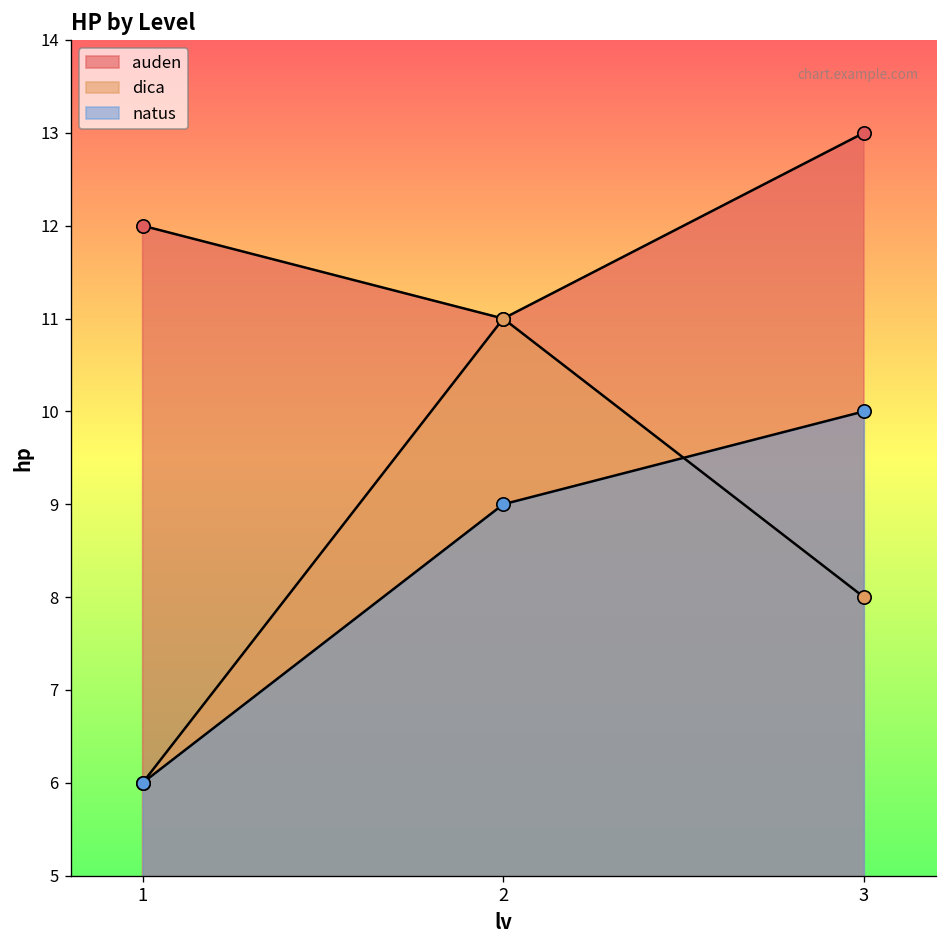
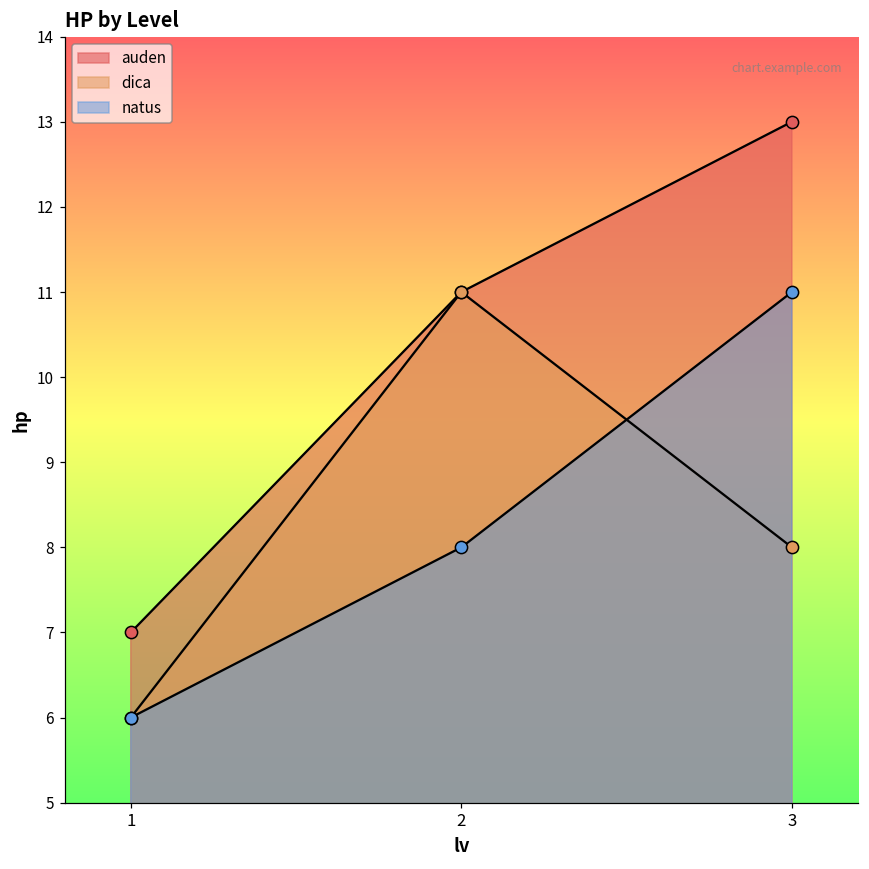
auden, 1: 12 -> 7
natus, 2: 9 -> 8
natus, 3: 10 -> 11
